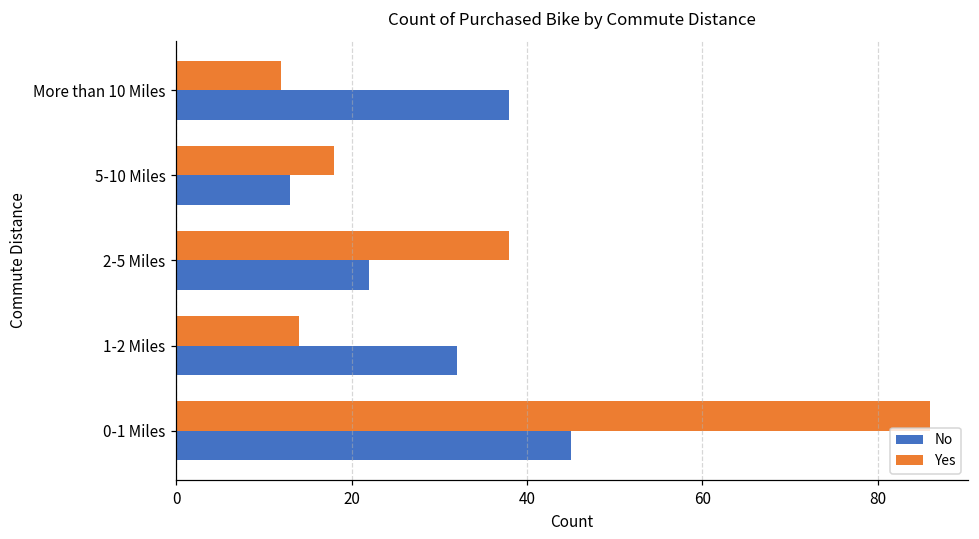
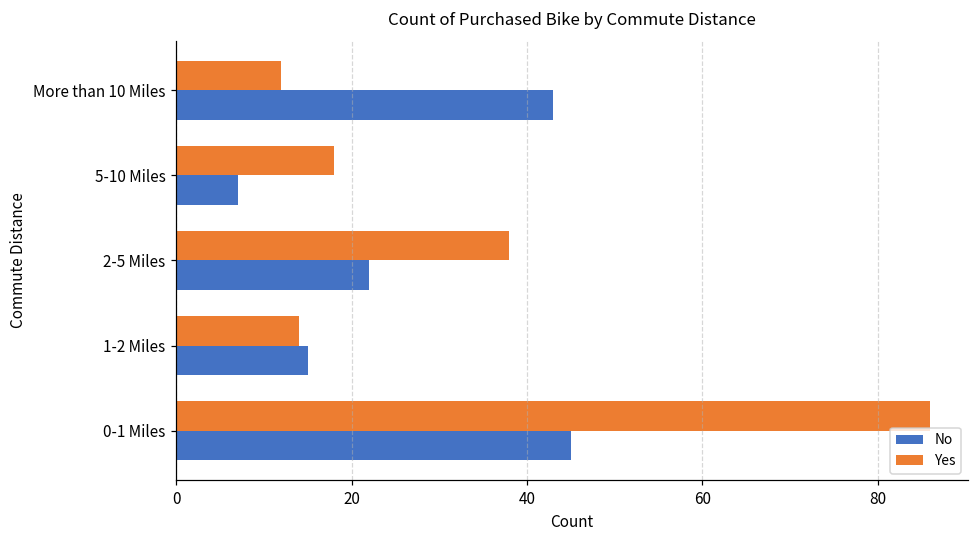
No, More than 10 Miles: 38 -> 43
No, 5-10 Miles: 13 -> 7
No, 1-2 Miles: 32 -> 15
